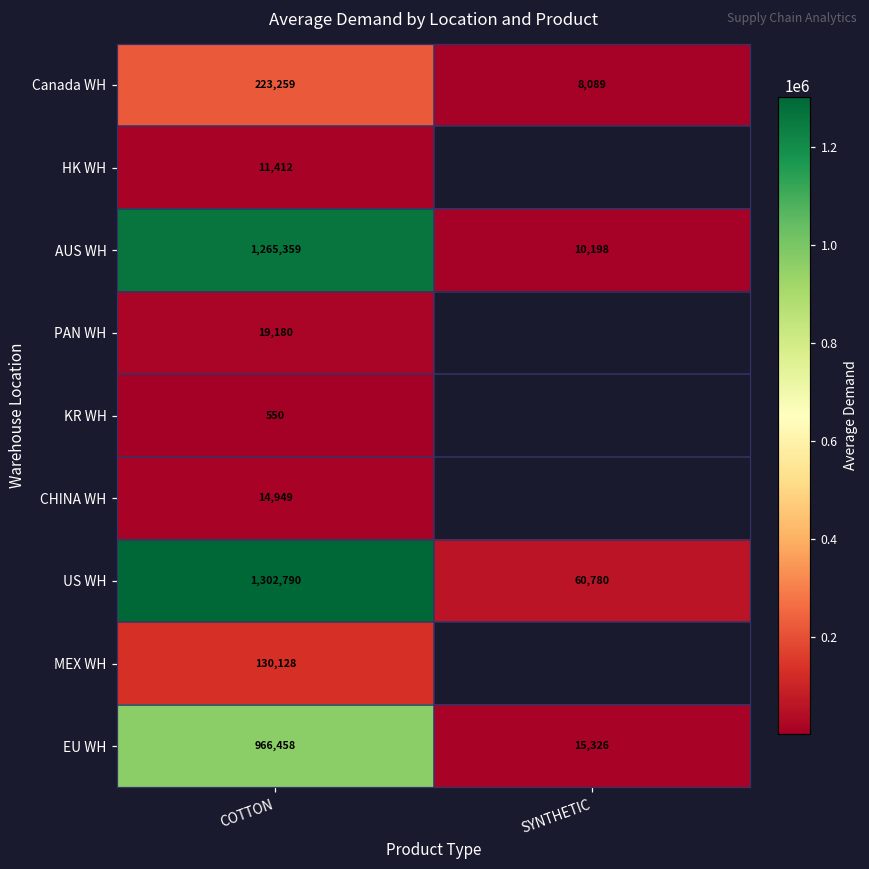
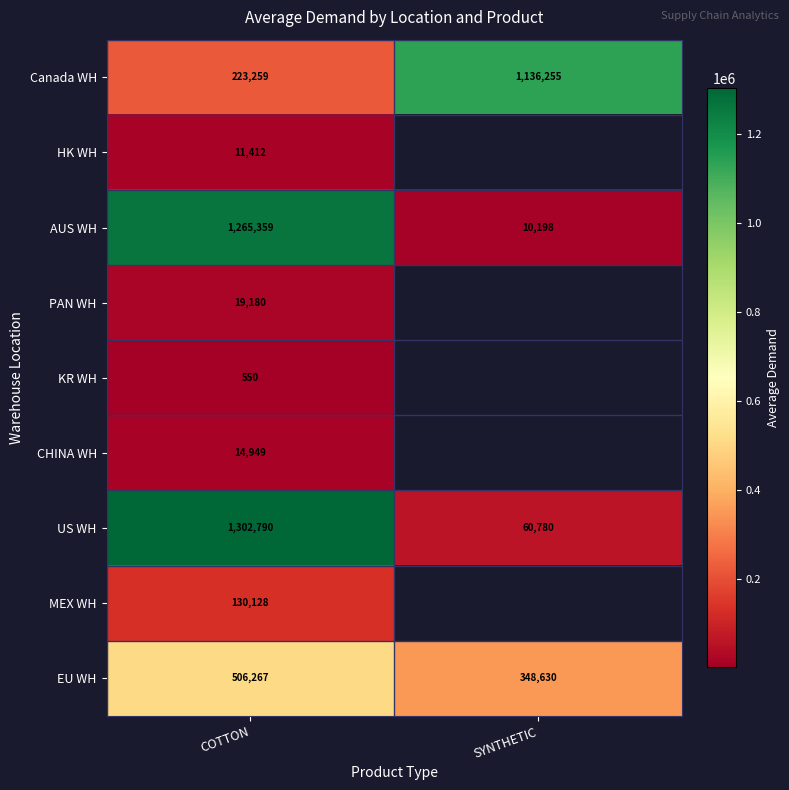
Canada WH, SYNTHETIC: 8,089 -> 1,136,255
EU WH, COTTON: 966,458 -> 506,267
EU WH, SYNTHETIC: 15,326 -> 348,630
